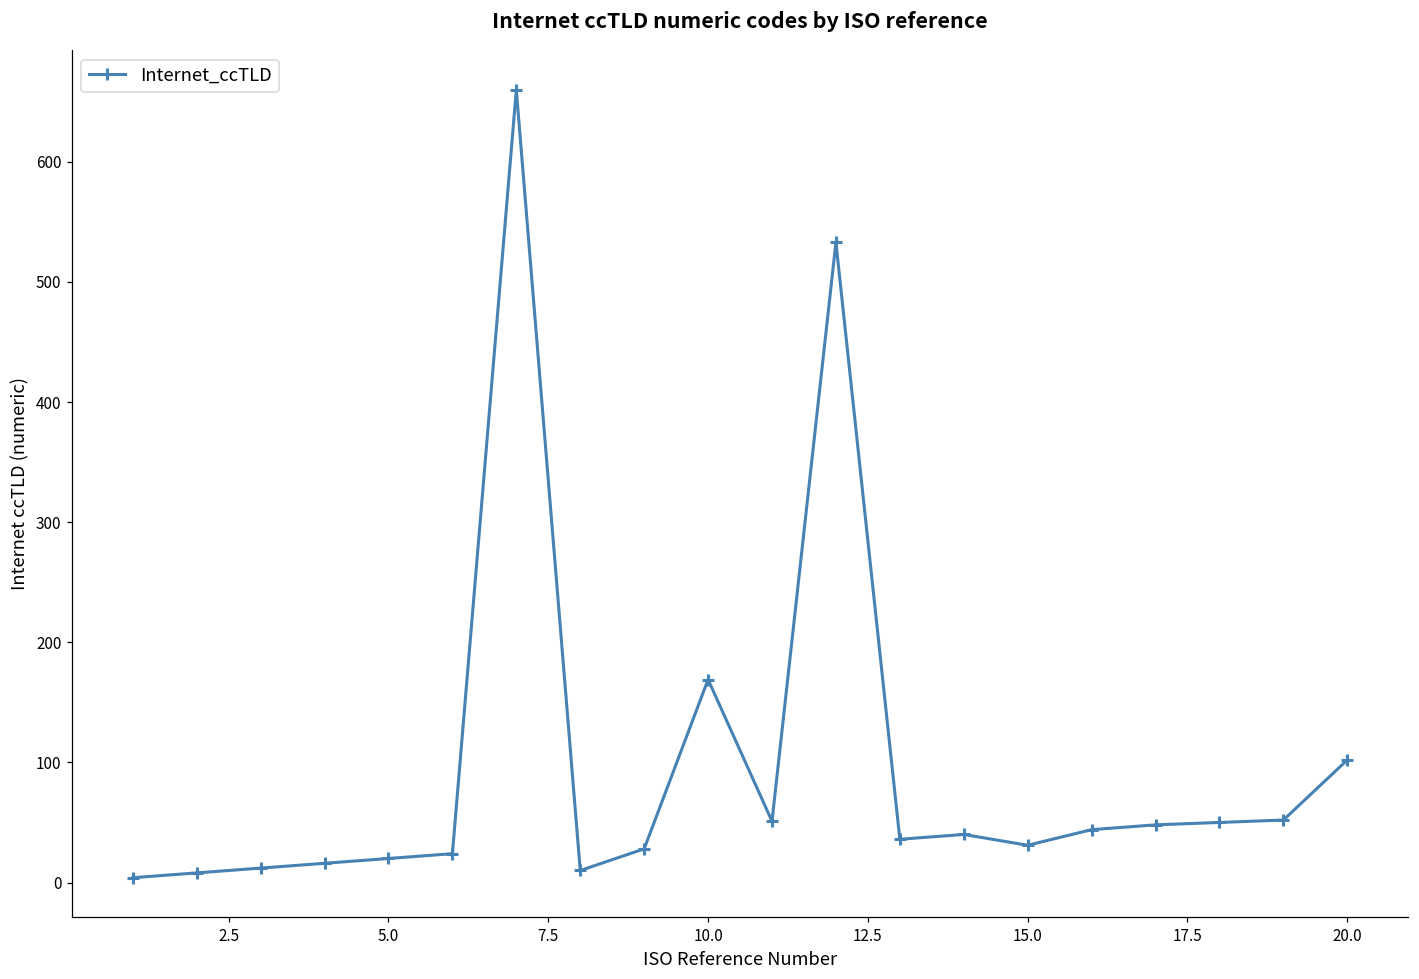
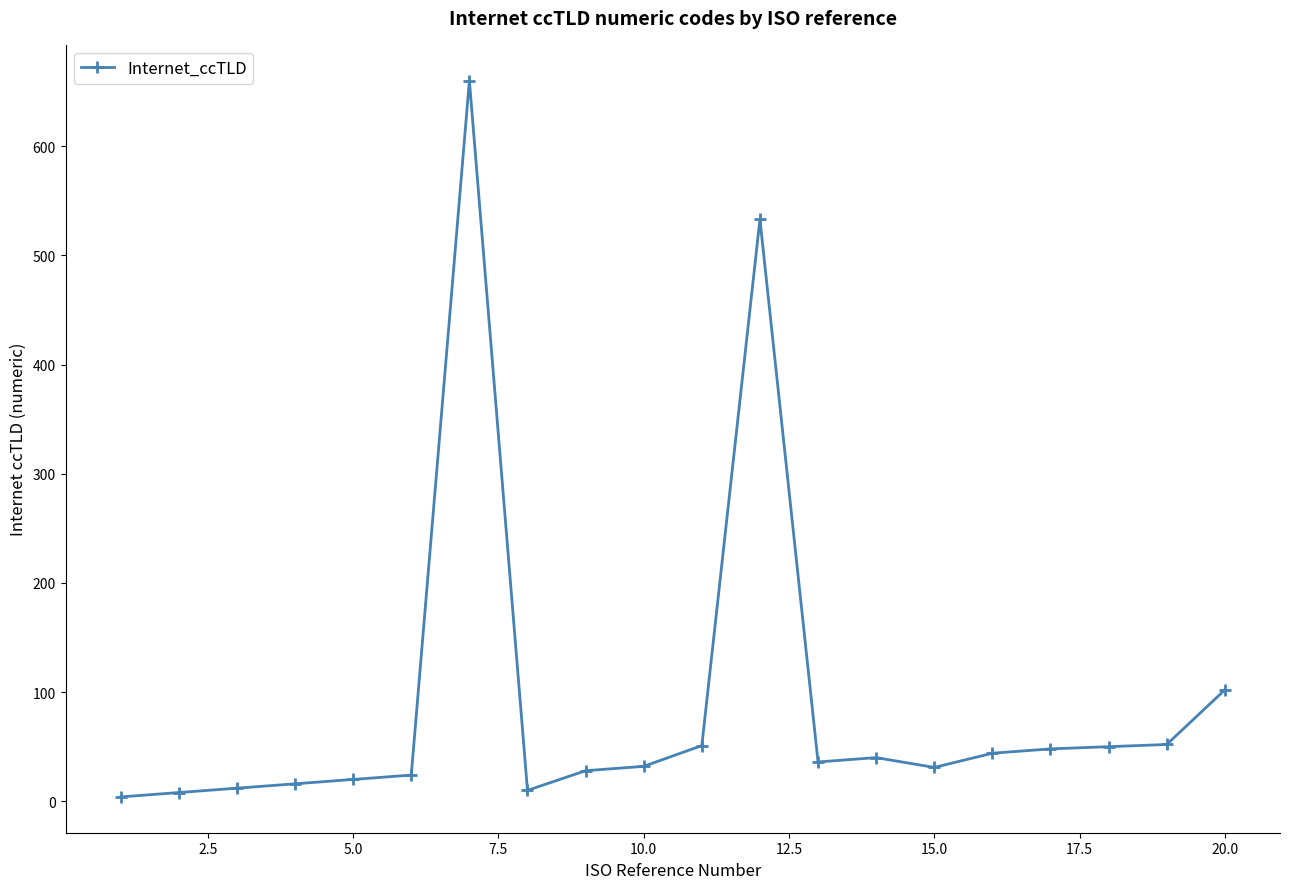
10.0: 169 -> 32
